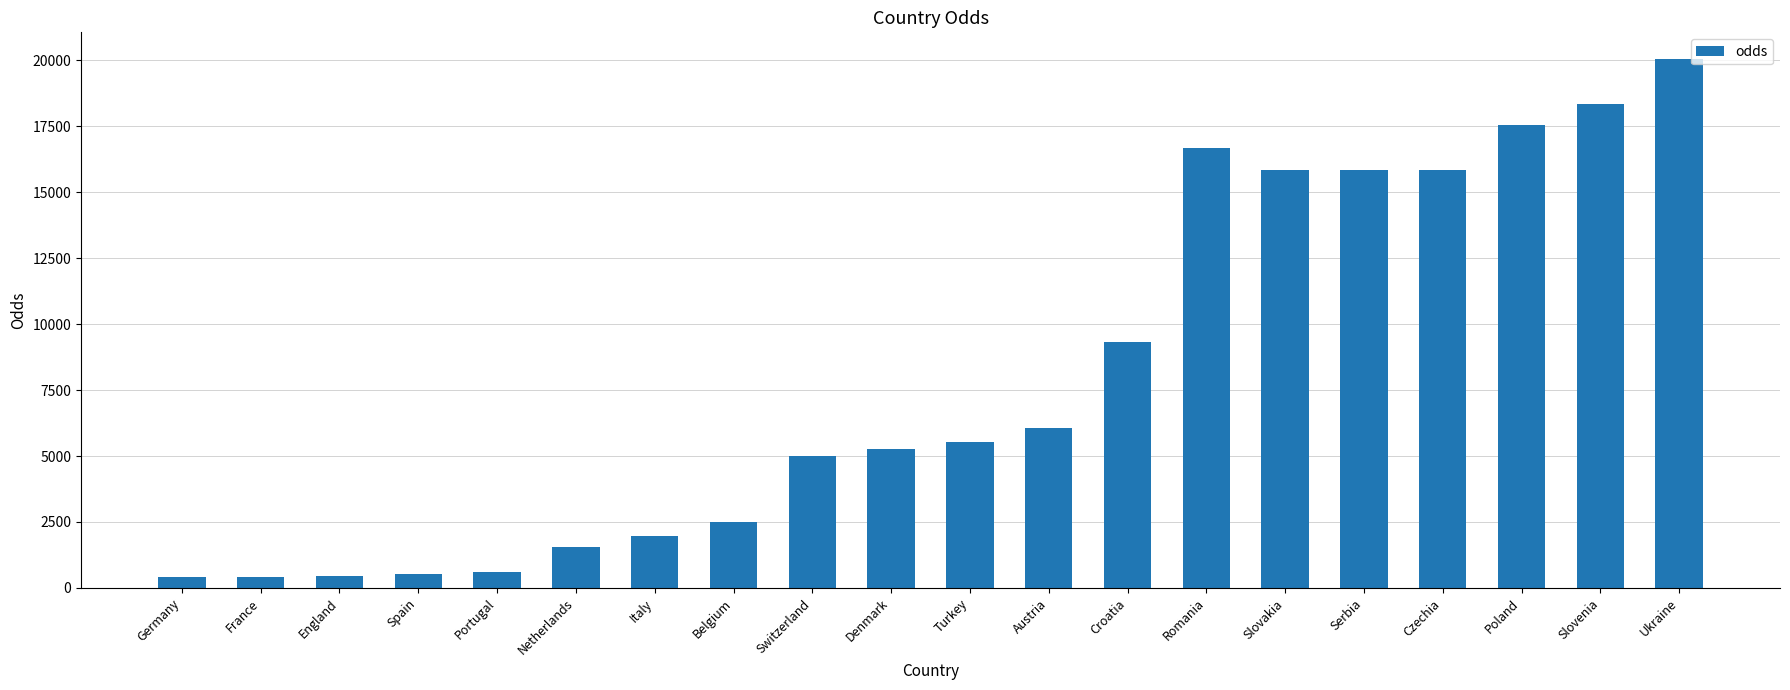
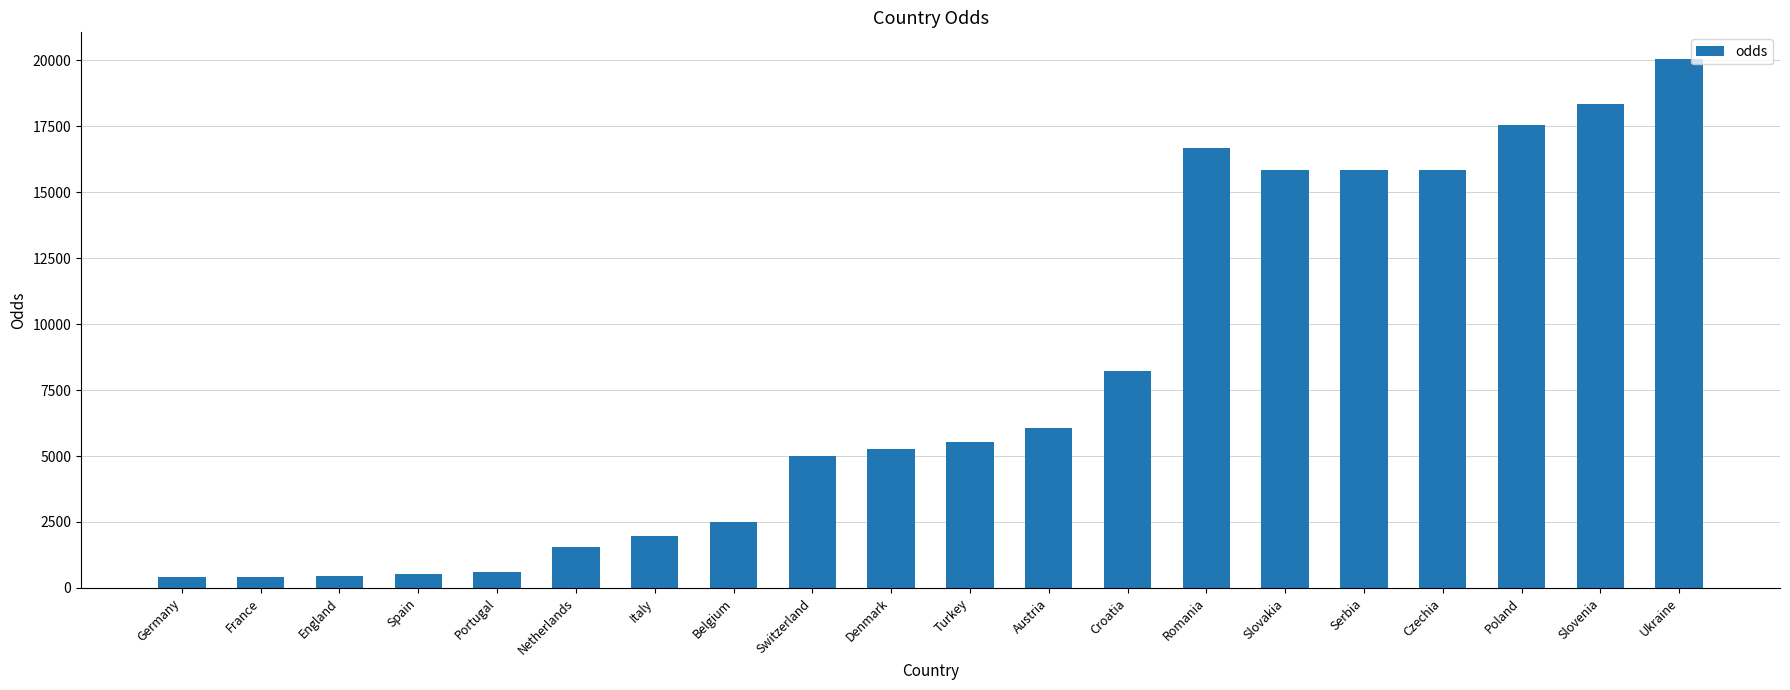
Croatia: 9300 -> 8200
